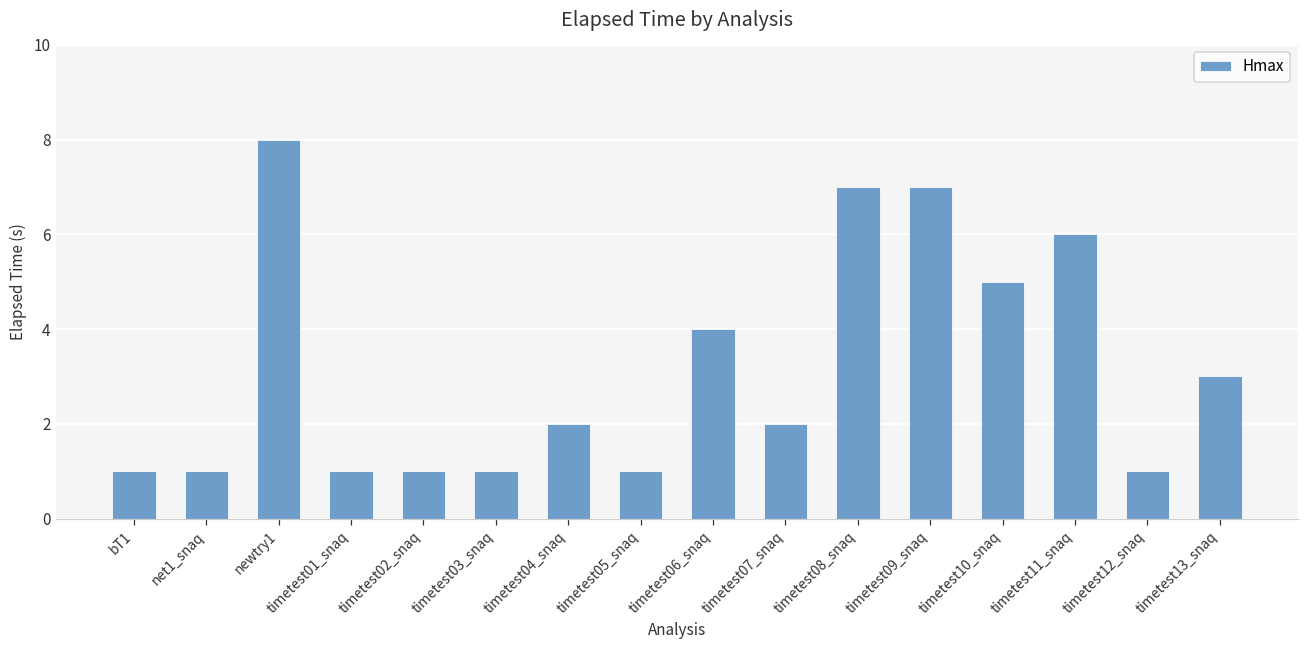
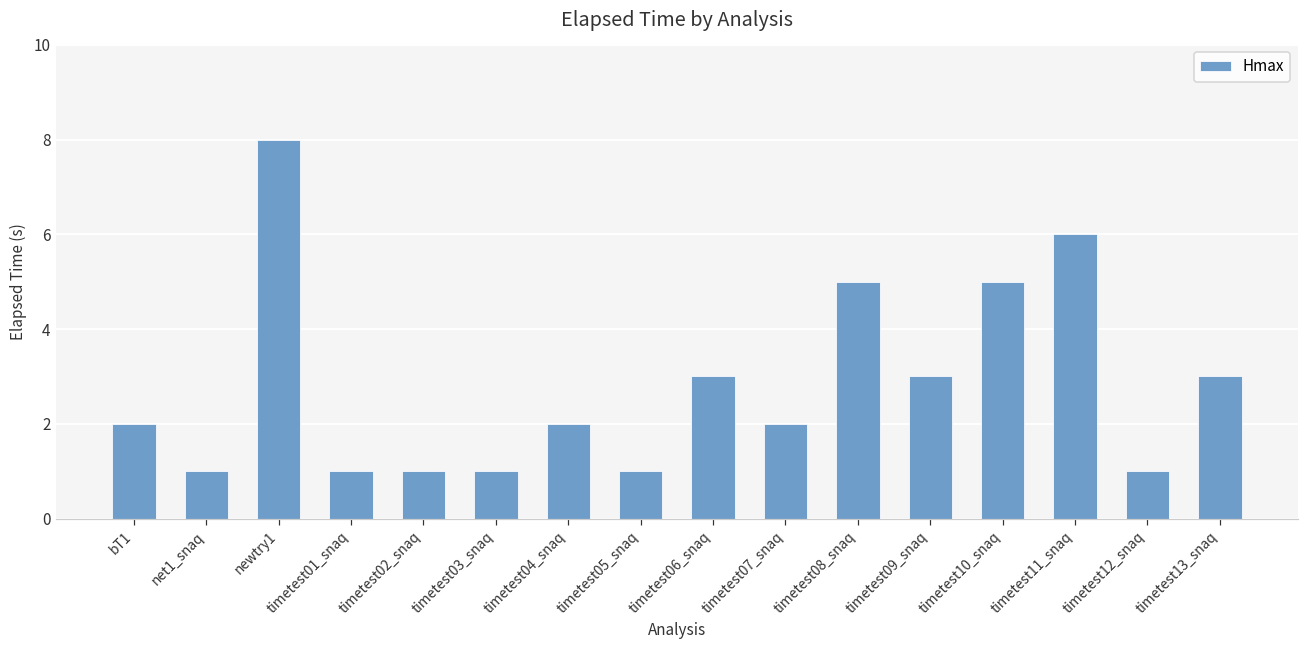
bT1: 1 -> 2
timetest06_snaq: 4 -> 3
timetest08_snaq: 7 -> 5
timetest09_snaq: 7 -> 3
